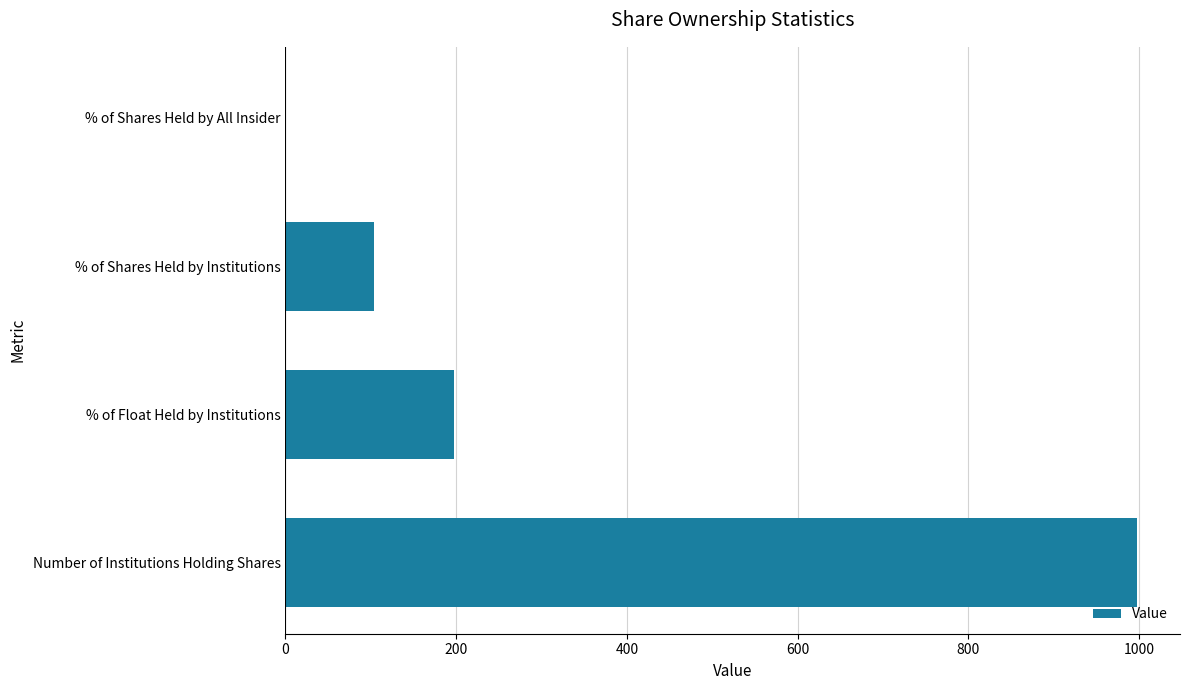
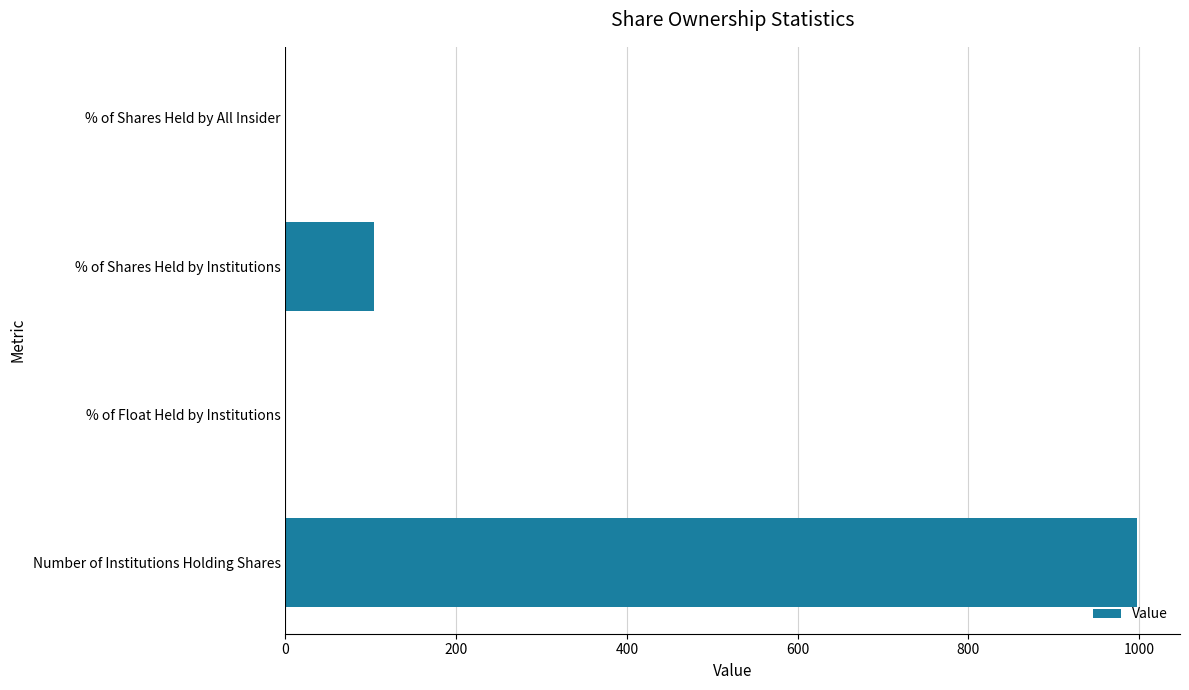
% of Float Held by Institutions: 200 -> 0
